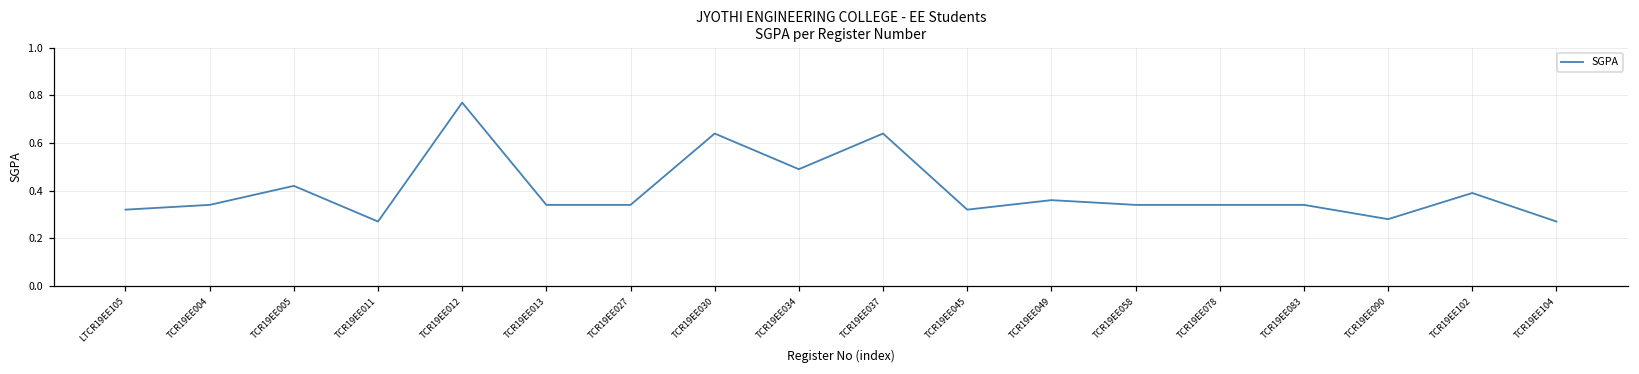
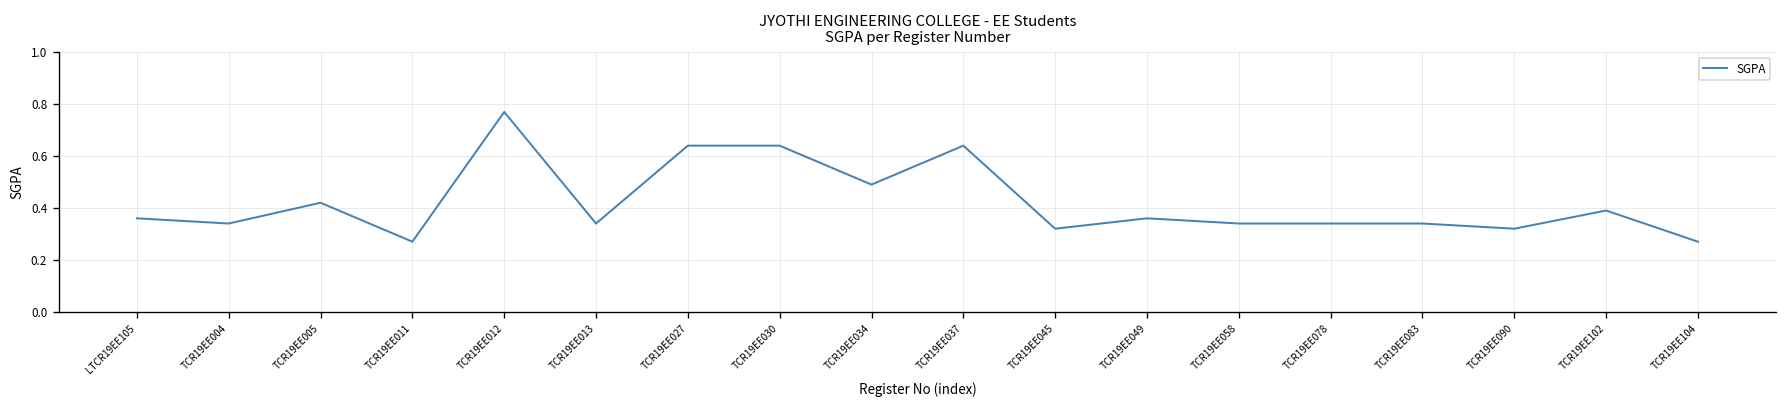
LTCR19EE105: 0.32 -> 0.36
TCR19EE027: 0.34 -> 0.64
TCR19EE090: 0.28 -> 0.32
